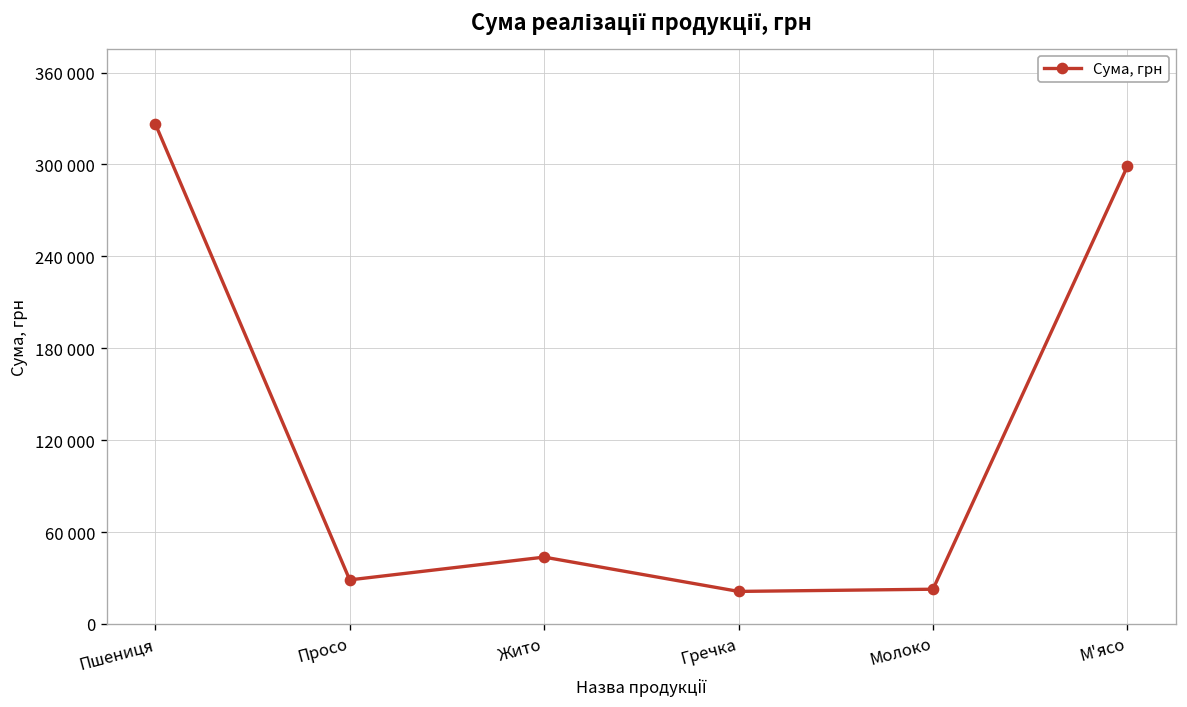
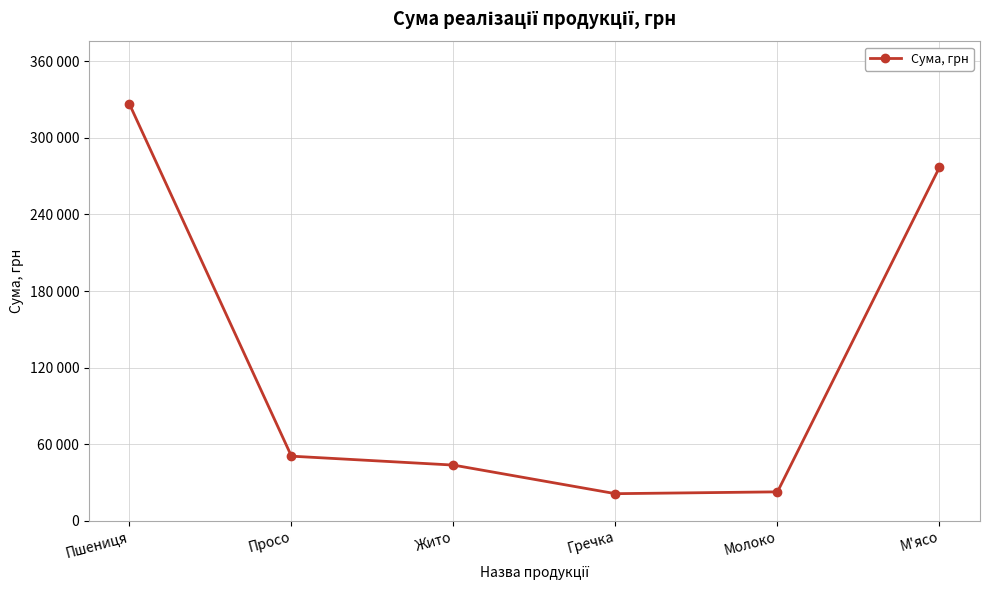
Просо: 29000 -> 51000
М'ясо: 299000 -> 277000
